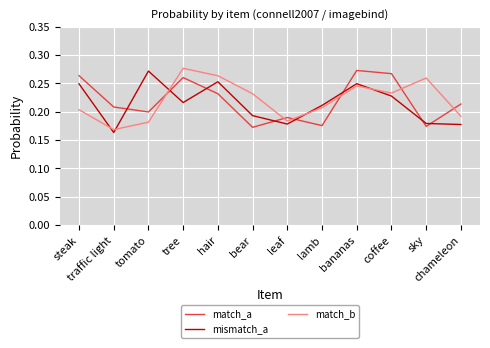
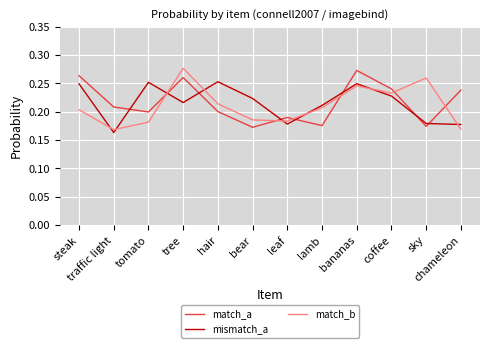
mismatch_a, tomato: 0.27 -> 0.25
match_a, hair: 0.23 -> 0.20
match_b, hair: 0.26 -> 0.21
mismatch_a, bear: 0.19 -> 0.22
match_b, bear: 0.23 -> 0.19
match_a, coffee: 0.27 -> 0.24
match_a, chameleon: 0.21 -> 0.24
match_b, chameleon: 0.19 -> 0.17
